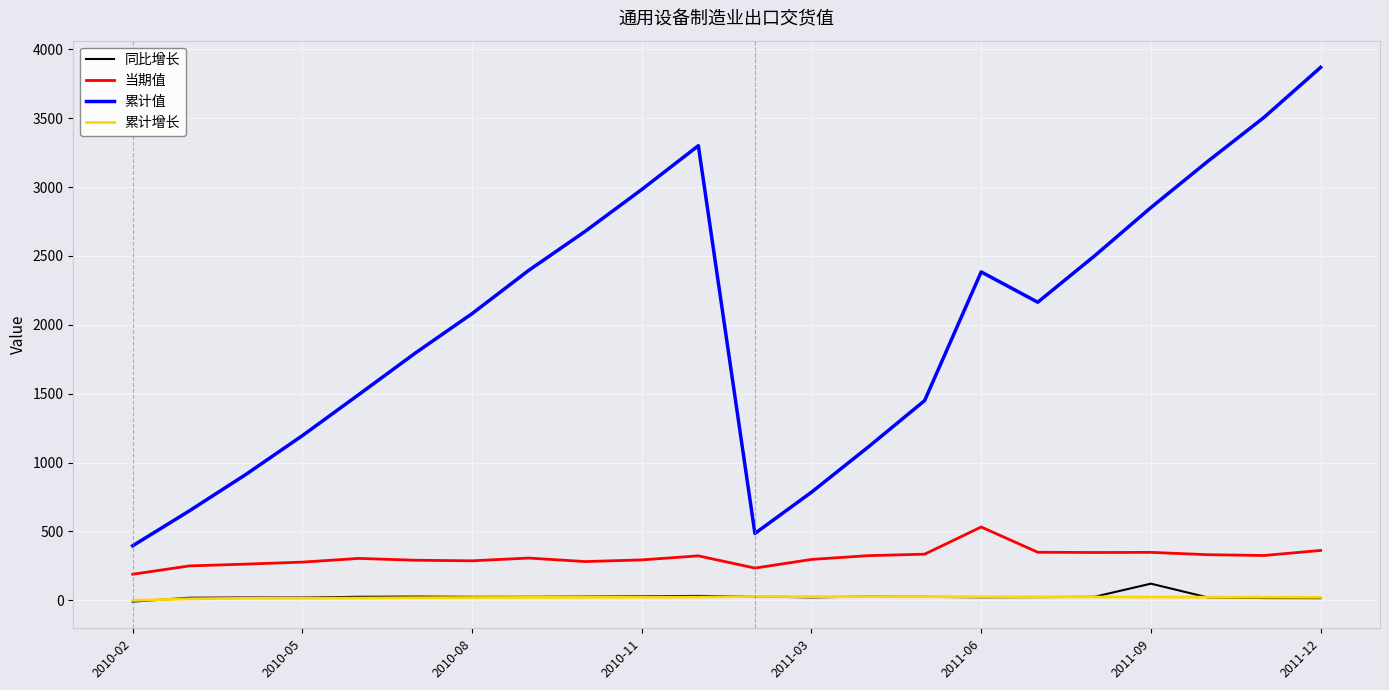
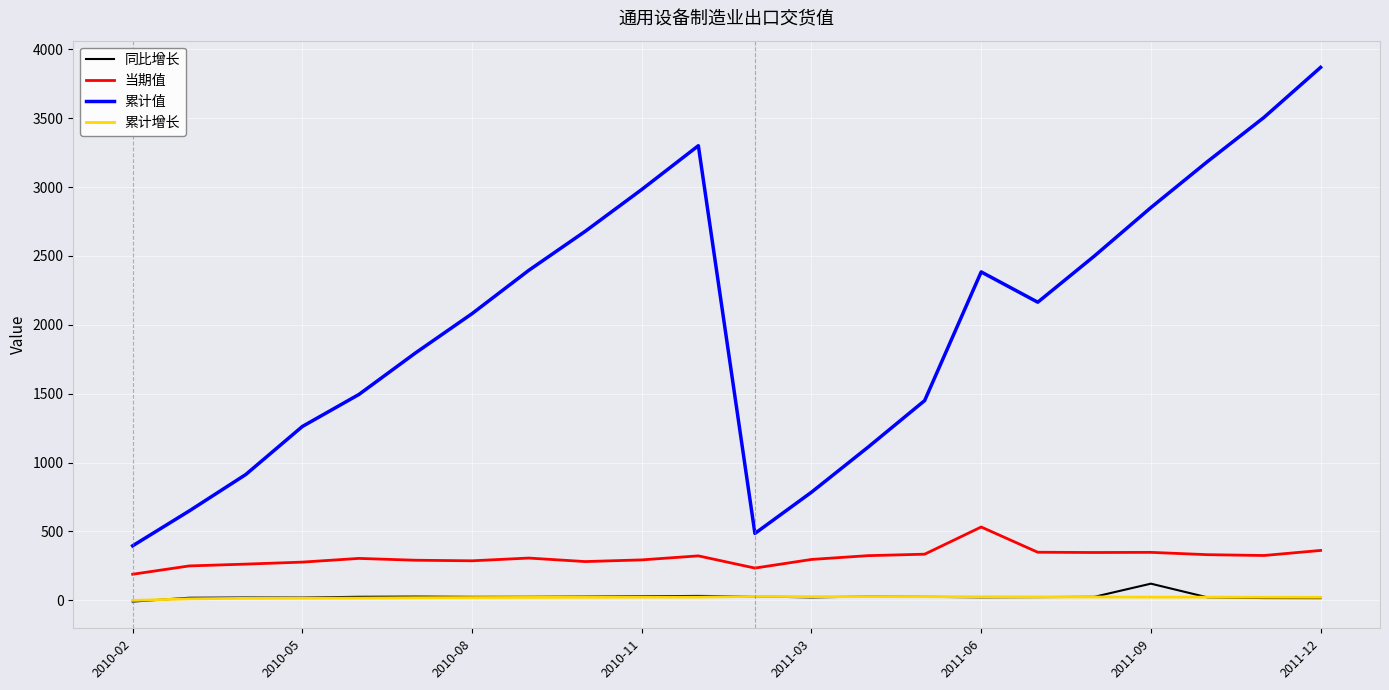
累计值, 2010-05: 1200 -> 1260
